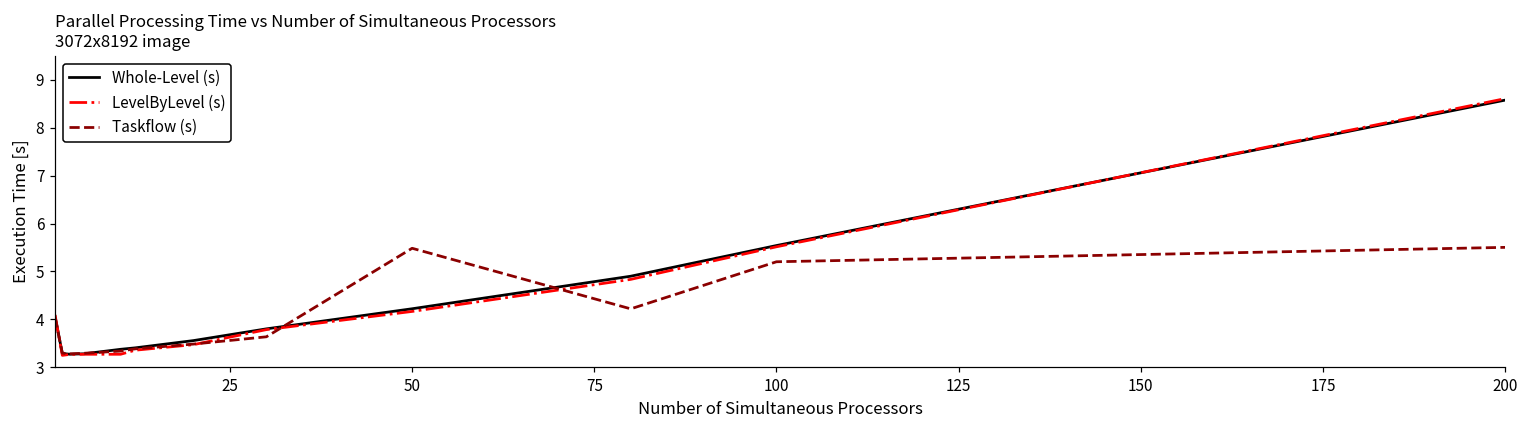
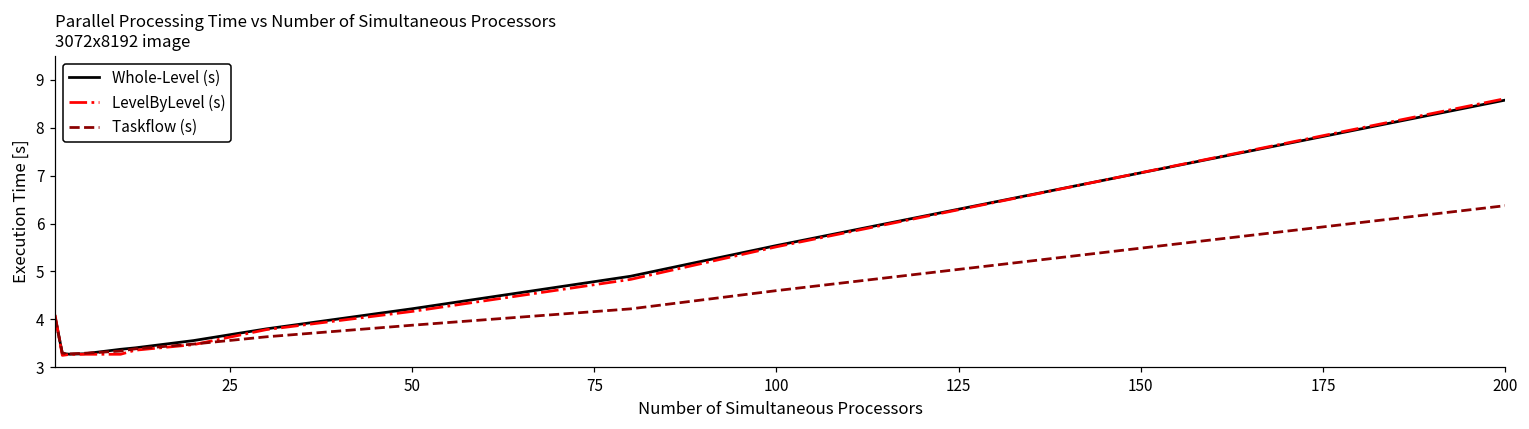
Taskflow (s), 50: 5.5 -> 3.9
Taskflow (s), 100: 5.2 -> 4.6
Taskflow (s), 200: 5.5 -> 6.4
